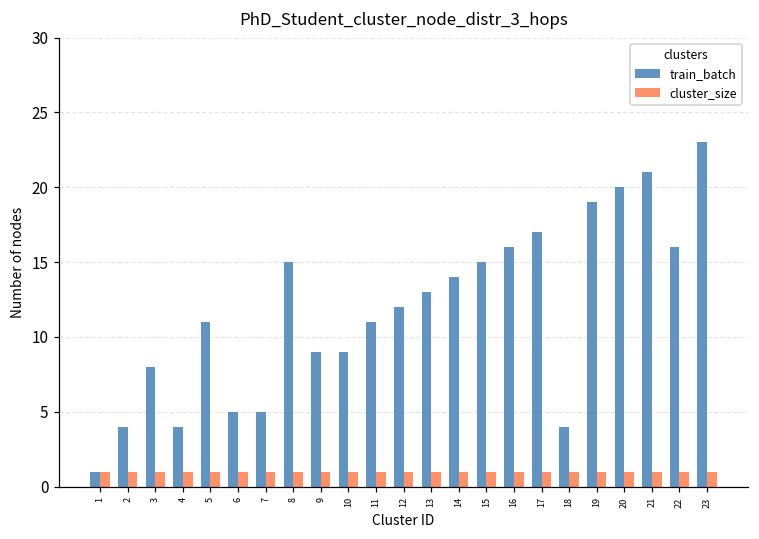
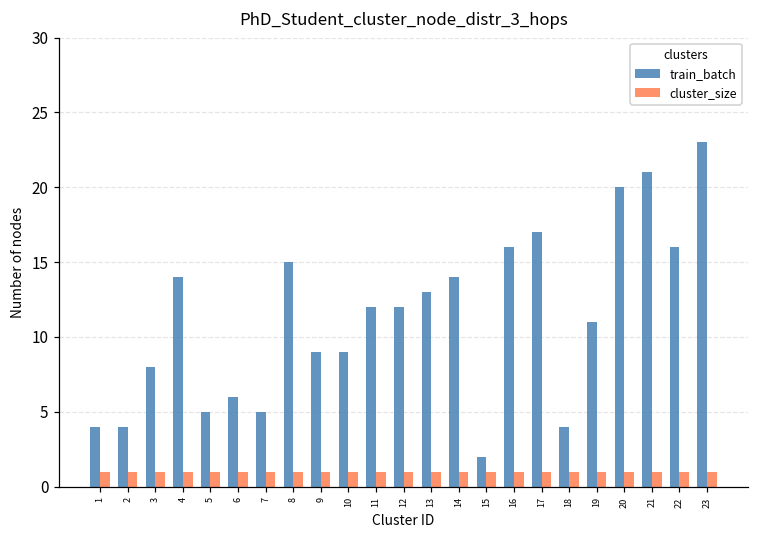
train_batch, 1: 1 -> 4
train_batch, 4: 4 -> 14
train_batch, 5: 11 -> 5
train_batch, 6: 5 -> 6
train_batch, 11: 11 -> 12
train_batch, 15: 15 -> 2
train_batch, 19: 19 -> 11
